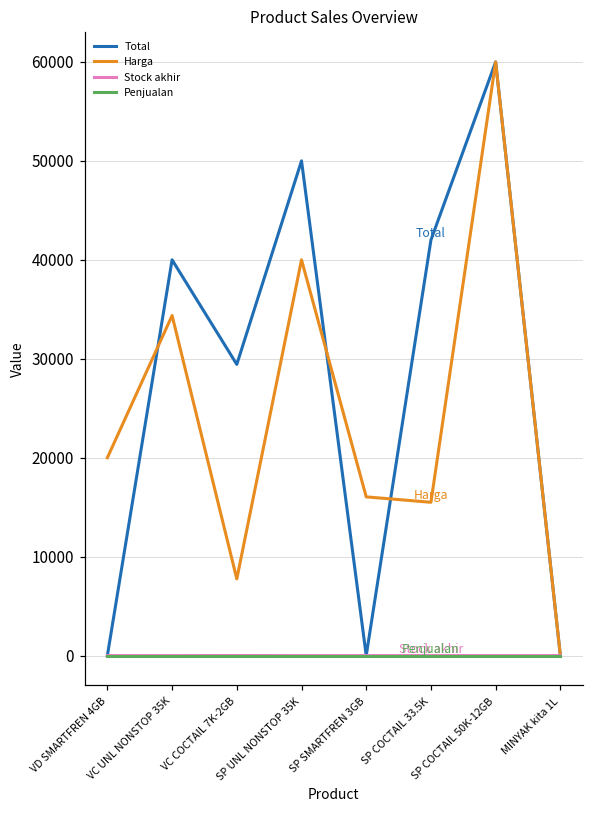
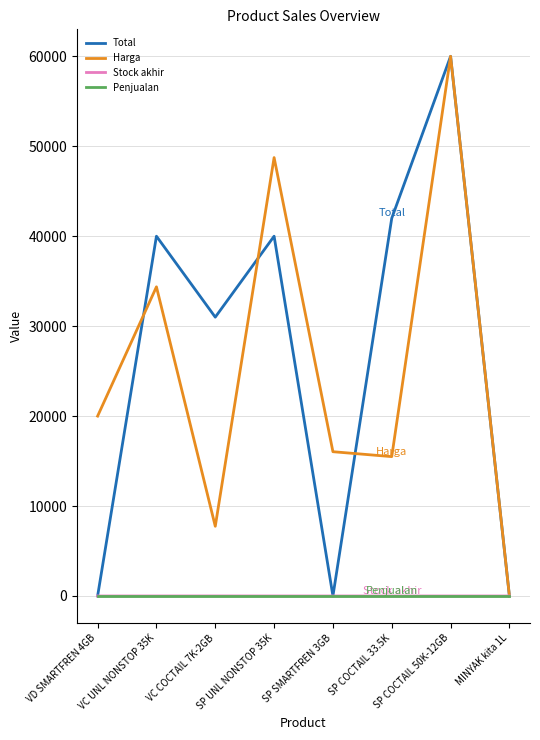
Total, VC COCTAIL 7K-2GB: 29000 -> 31000
Total, SP UNL NONSTOP 35K: 50000 -> 40000
Harga, SP UNL NONSTOP 35K: 40000 -> 49000
